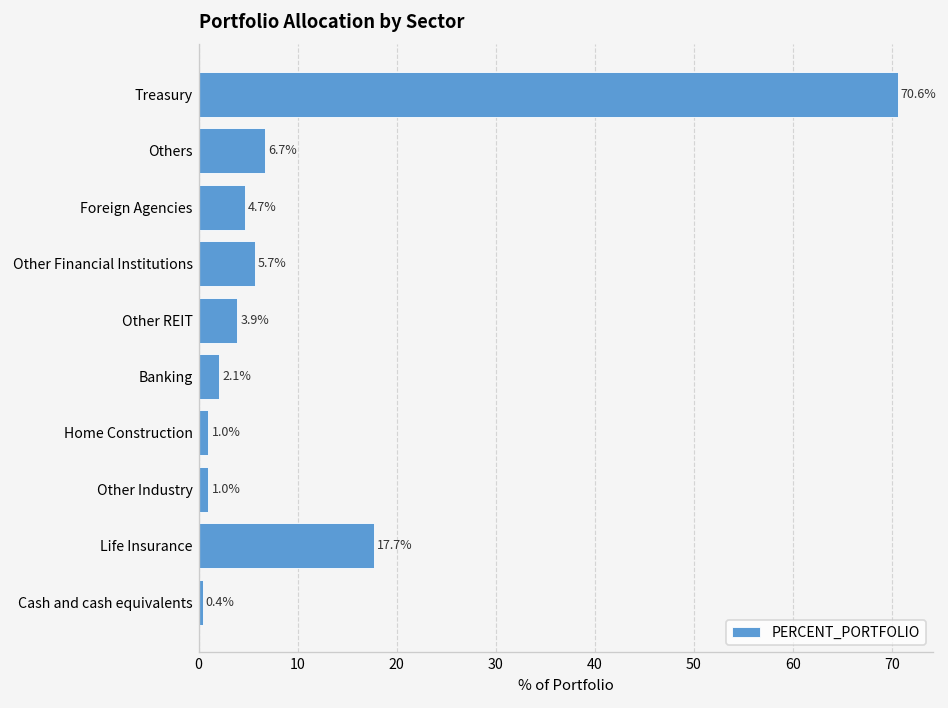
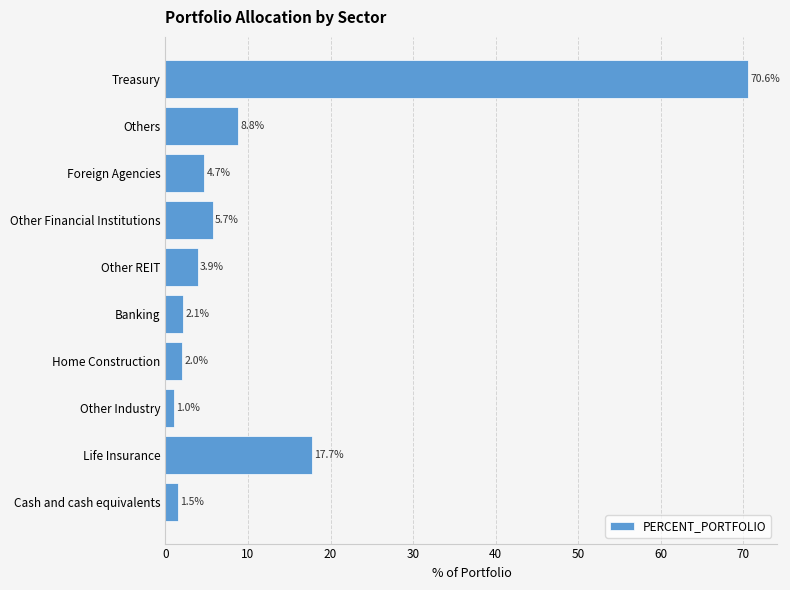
Others: 6.7% -> 8.8%
Home Construction: 1.0% -> 2.0%
Cash and cash equivalents: 0.4% -> 1.5%
